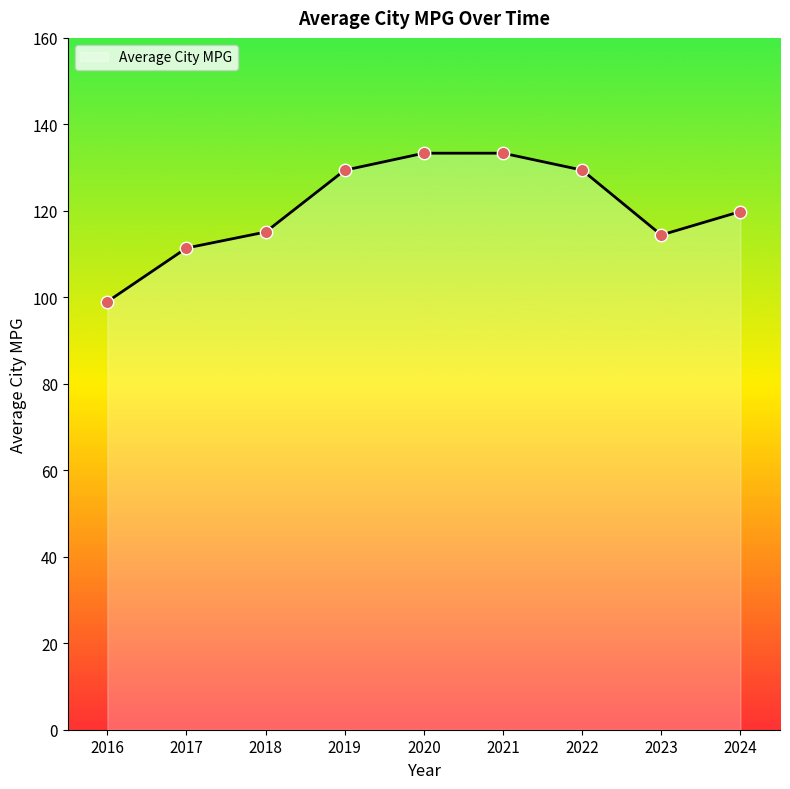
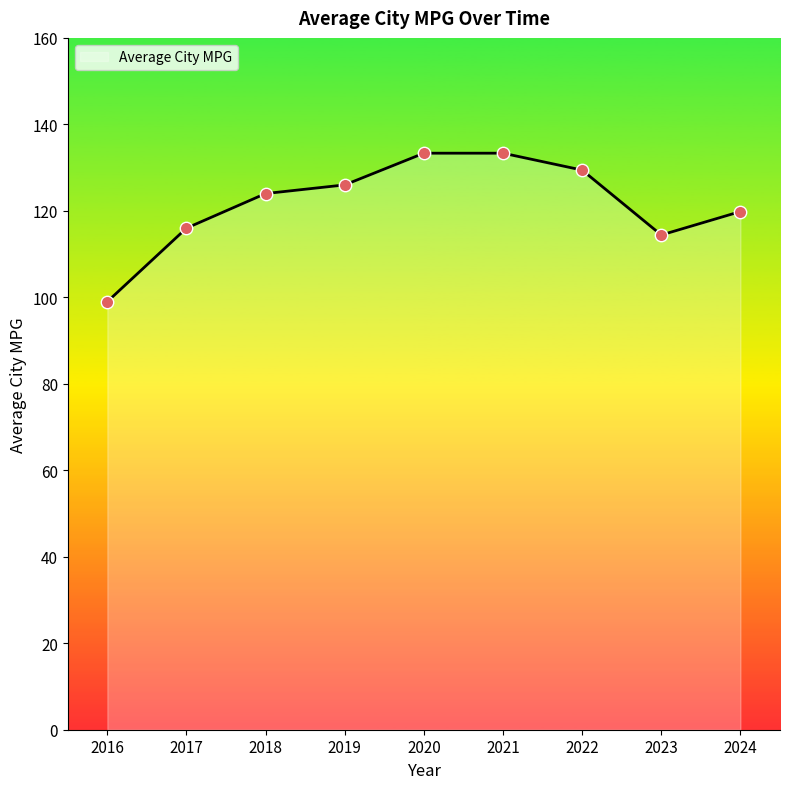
2017: 111 -> 116
2018: 115 -> 124
2019: 129 -> 126
